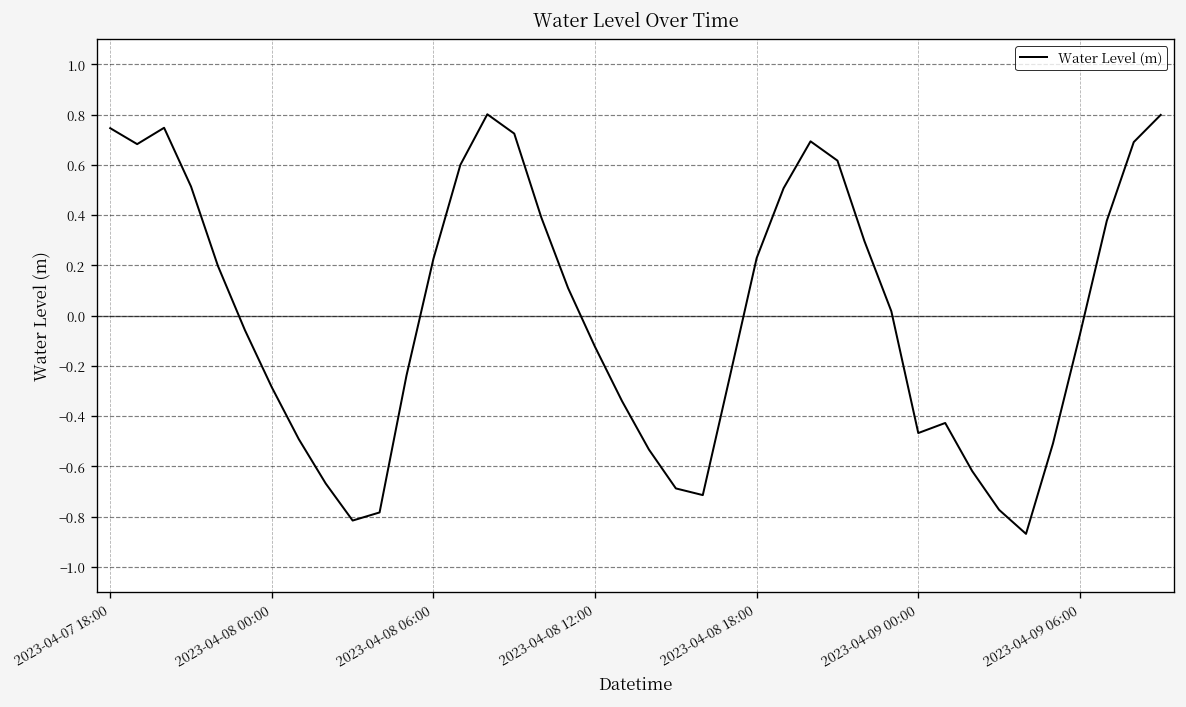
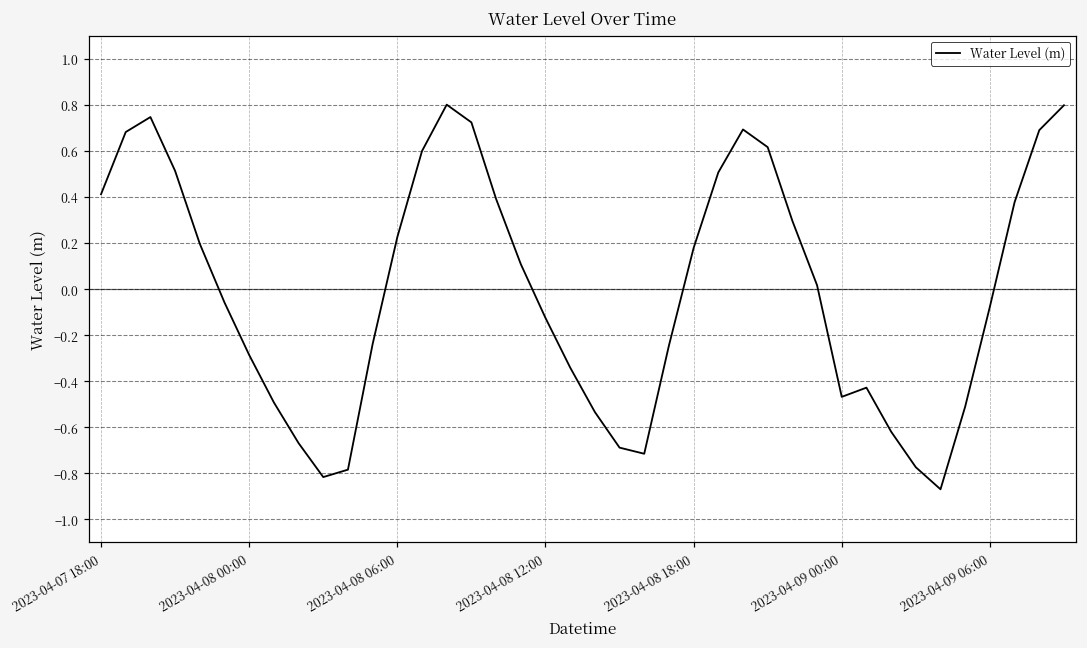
2023-04-07 18:00: 0.75 -> 0.41
2023-04-08 18:00: 0.23 -> 0.18
